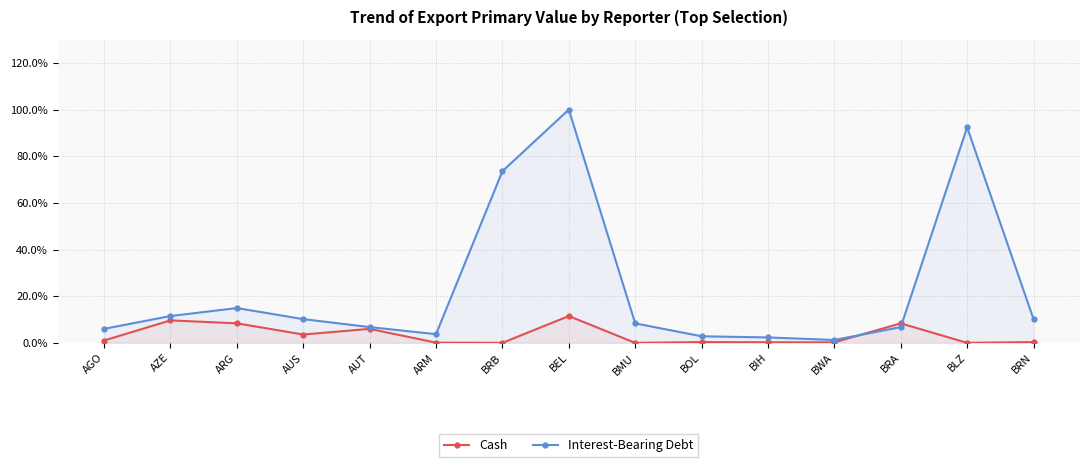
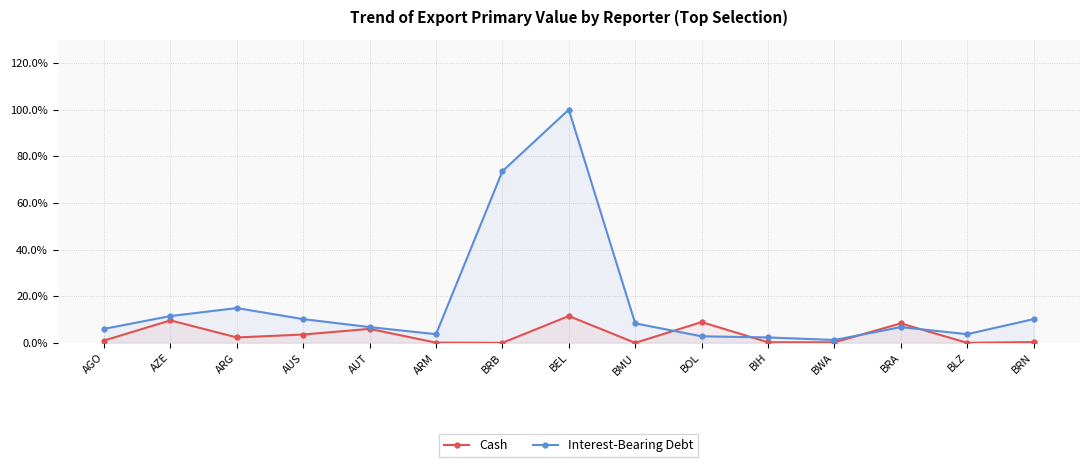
Cash, ARG: 8% -> 2%
Cash, BOL: 0% -> 9%
Interest-Bearing Debt, BLZ: 92% -> 4%
